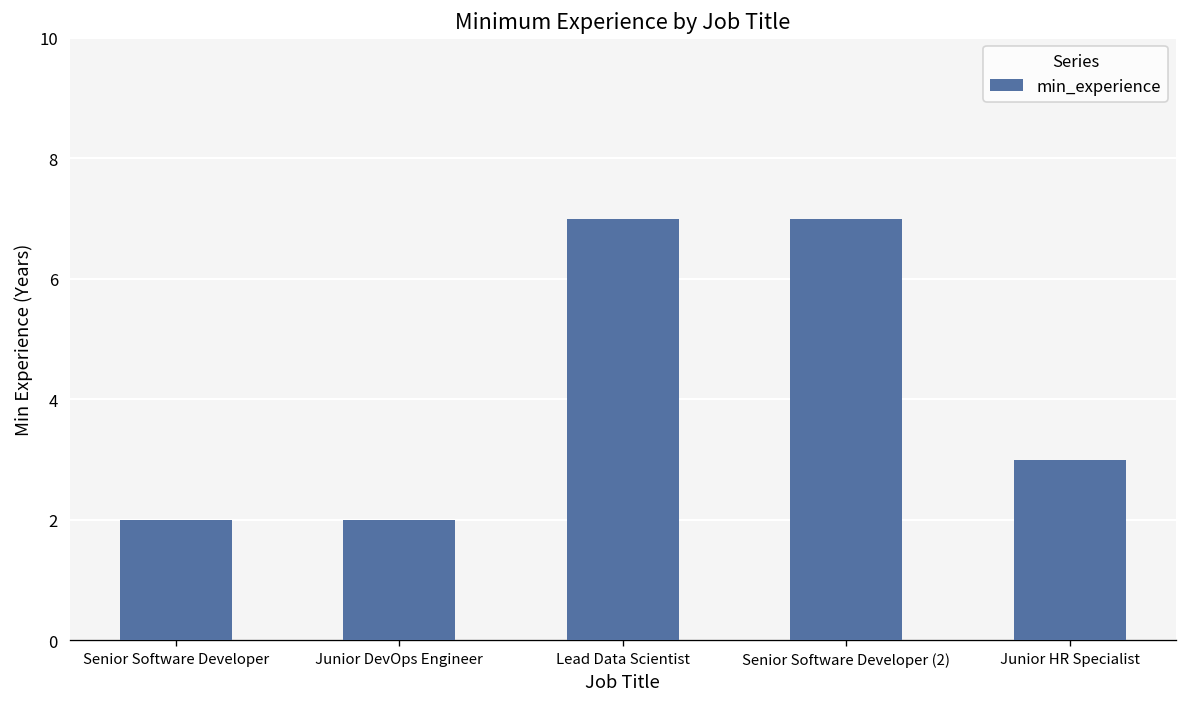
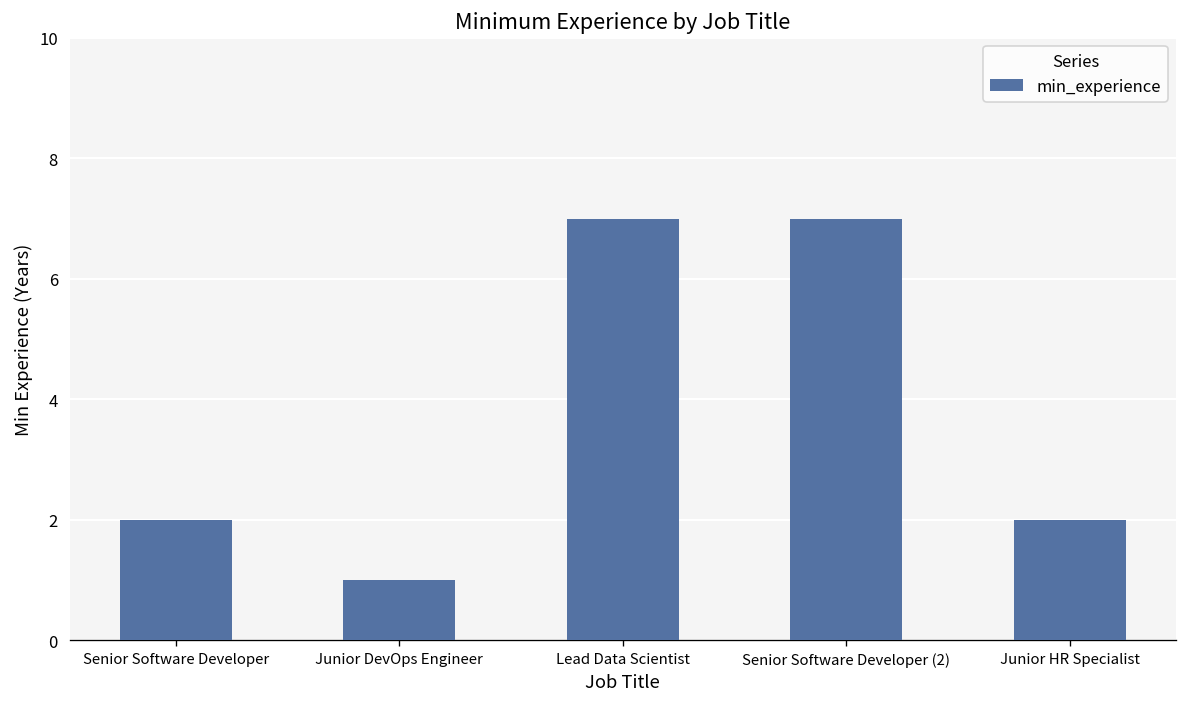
Junior DevOps Engineer: 2 -> 1
Junior HR Specialist: 3 -> 2
